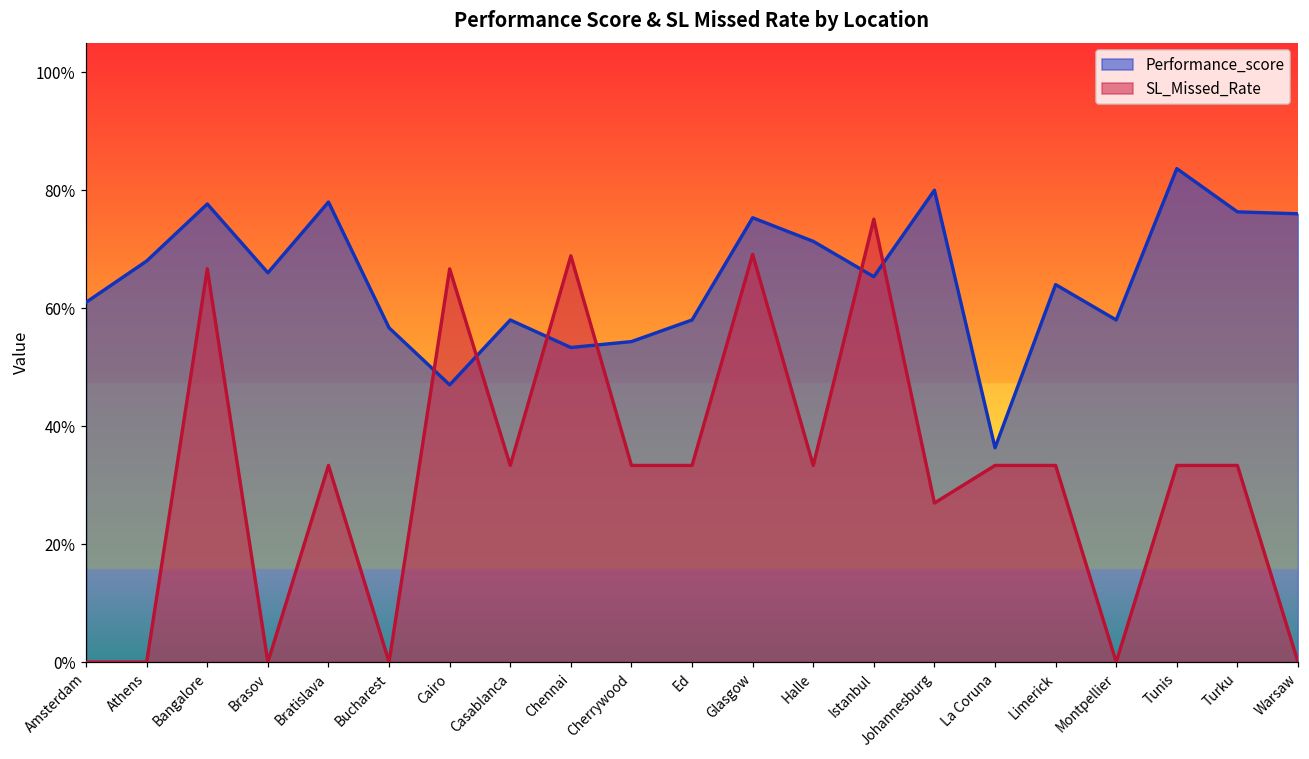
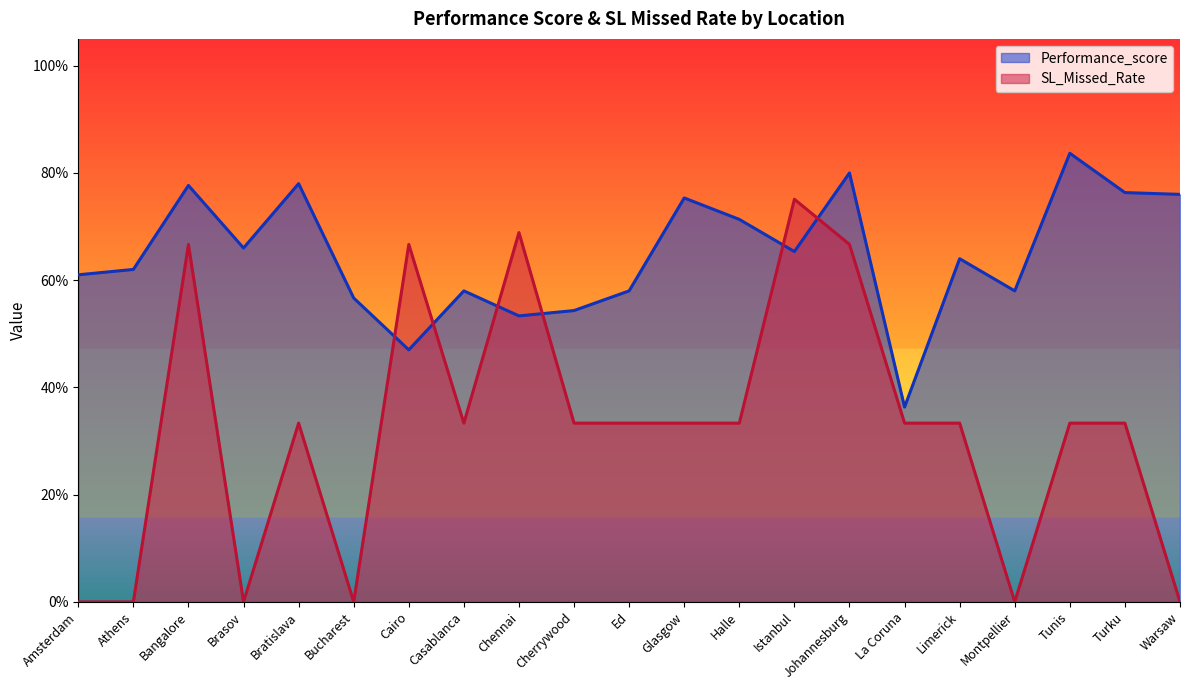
Performance_score, Athens: 68% -> 62%
SL_Missed_Rate, Glasgow: 69% -> 33%
SL_Missed_Rate, Johannesburg: 27% -> 67%
